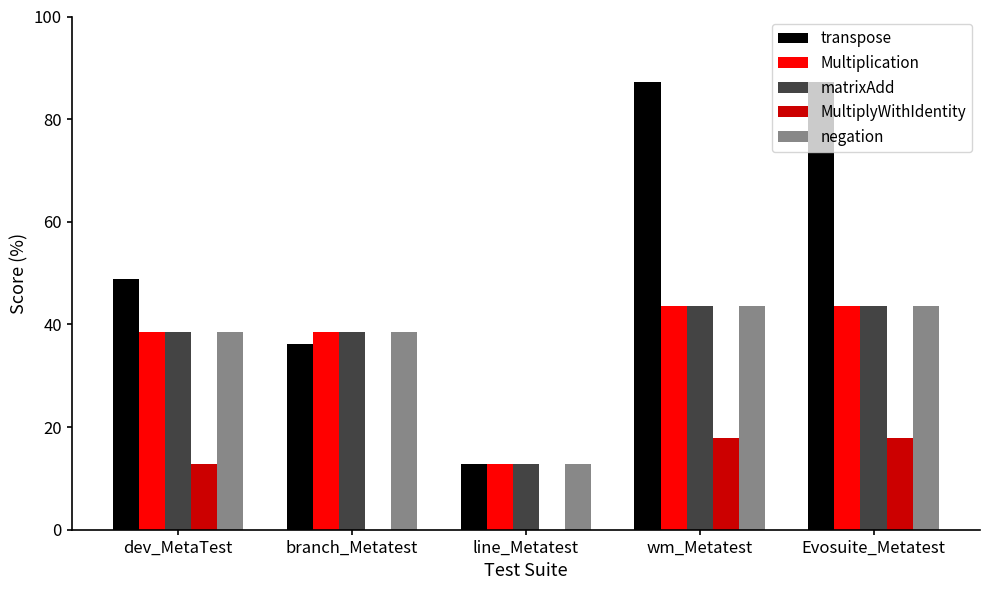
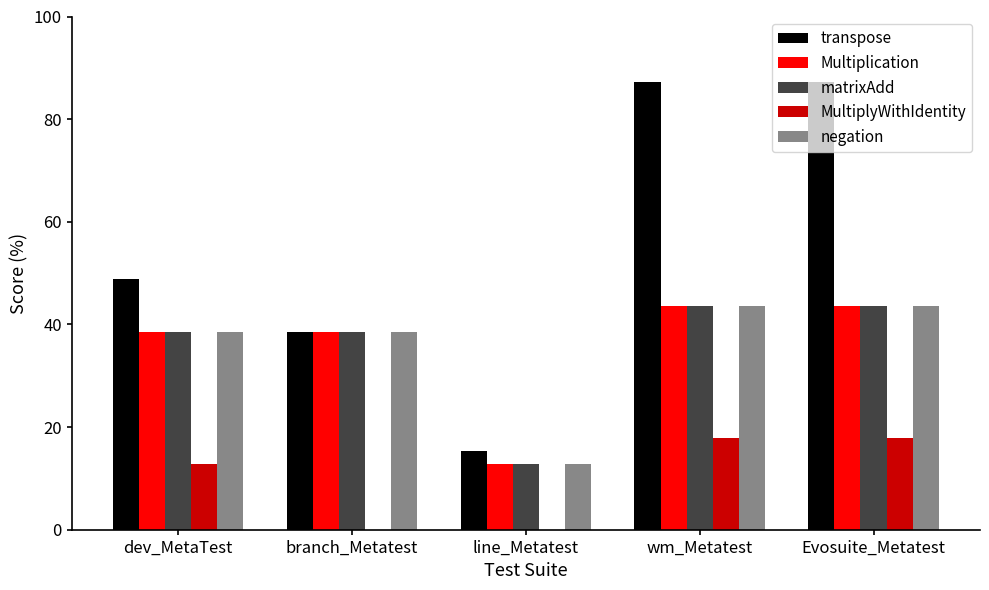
transpose, branch_Metatest: 36 -> 38
transpose, line_Metatest: 13 -> 15
